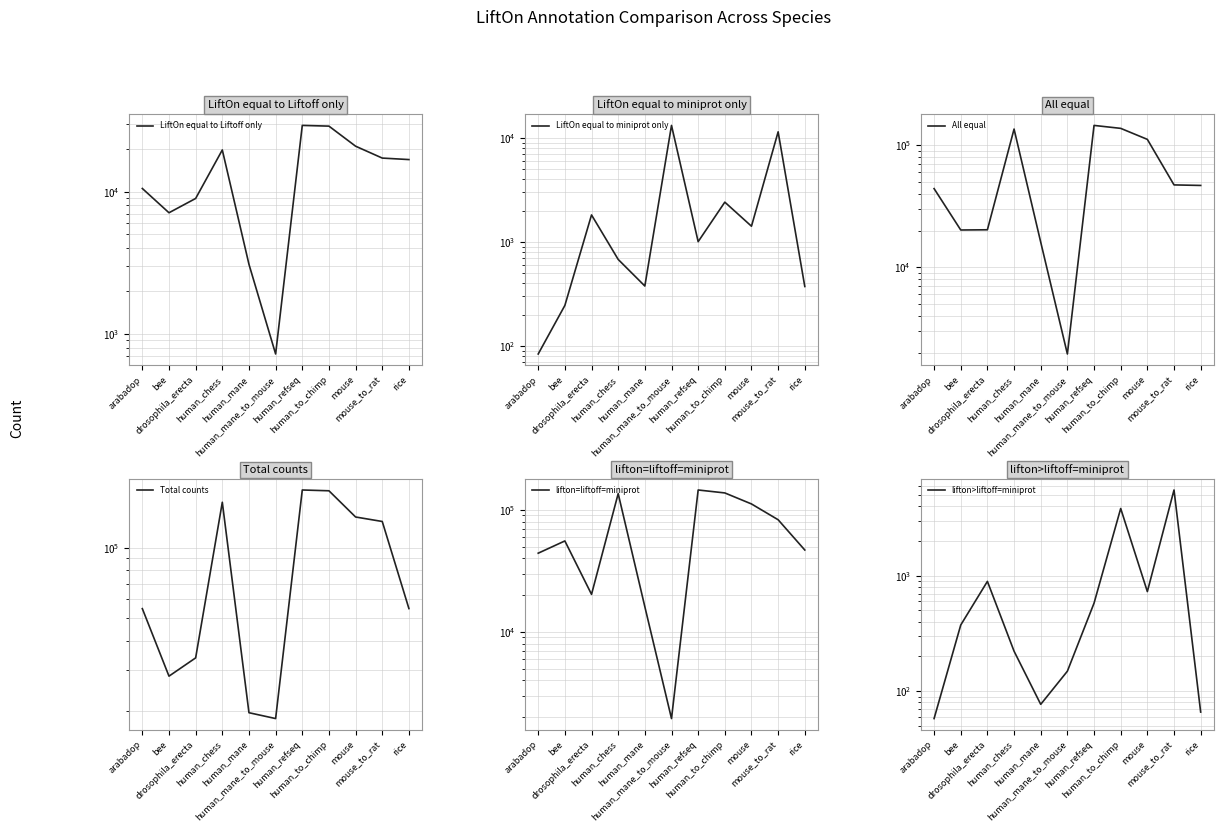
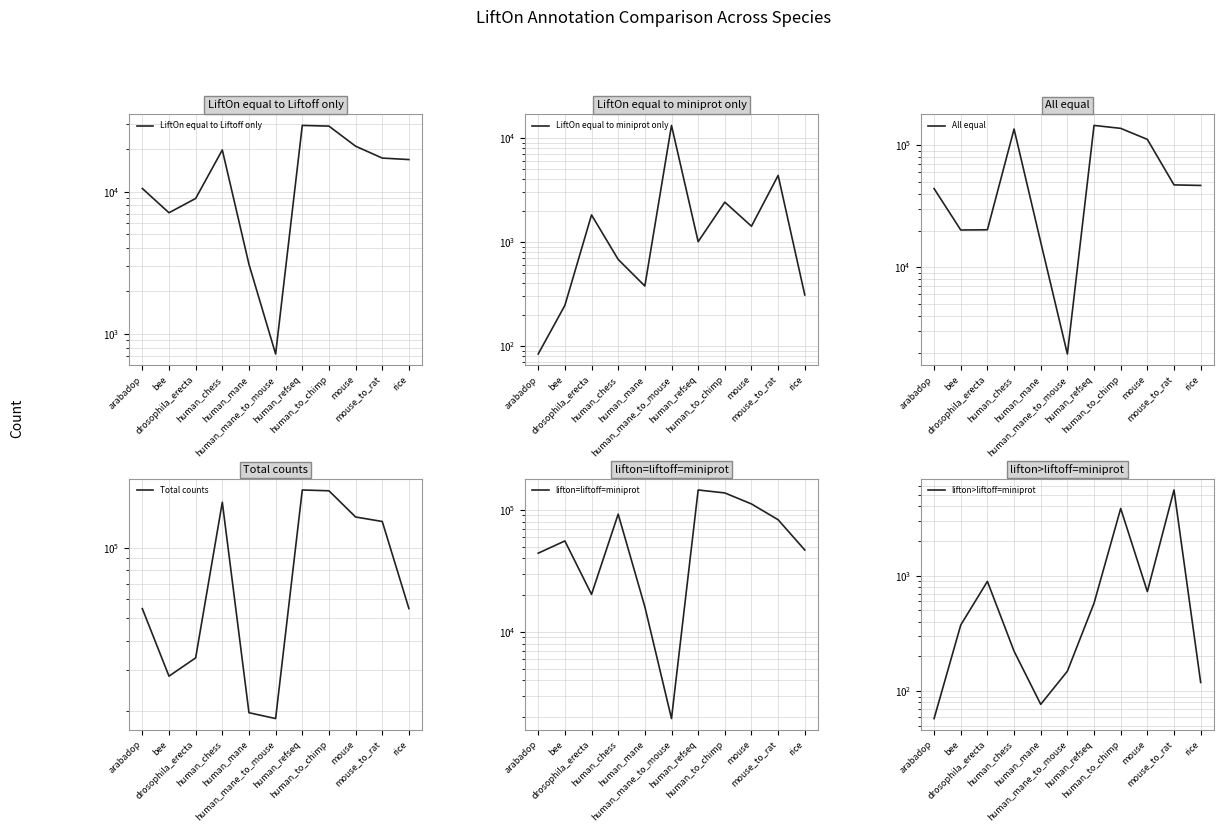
LiftOn equal to miniprot only, mouse_to_rat: 11000 -> 4400
LiftOn equal to miniprot only, rice: 370 -> 310
lifton=liftoff=miniprot, human_chess: 140000 -> 90000
lifton>liftoff=miniprot, rice: 70 -> 120
